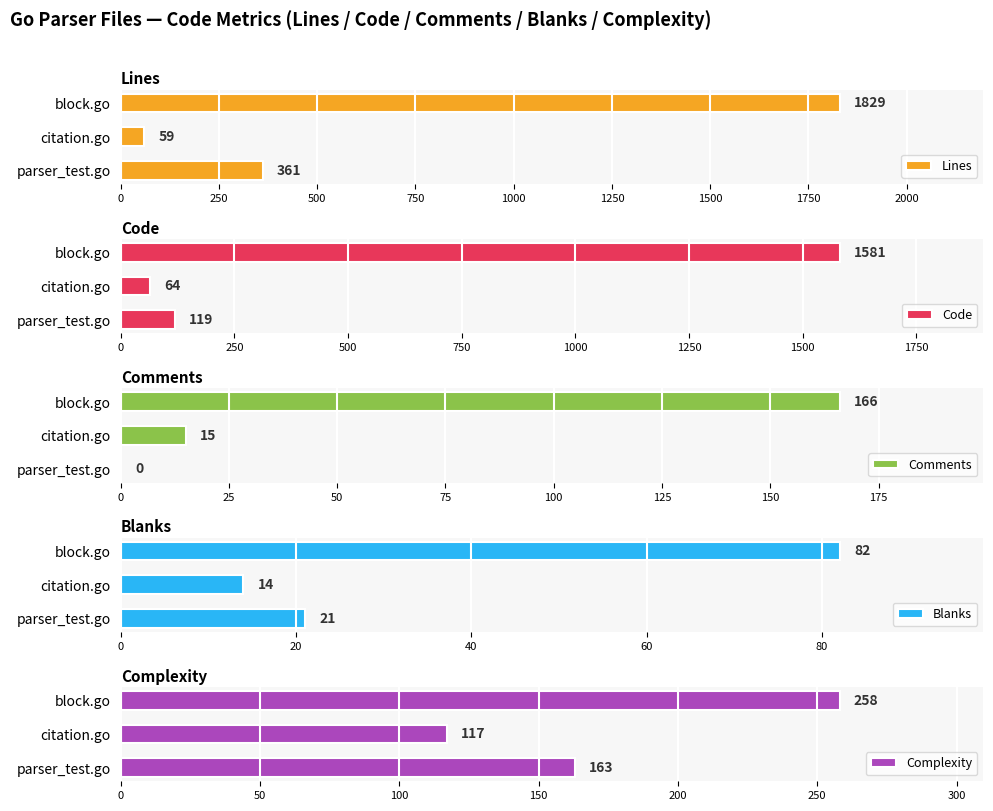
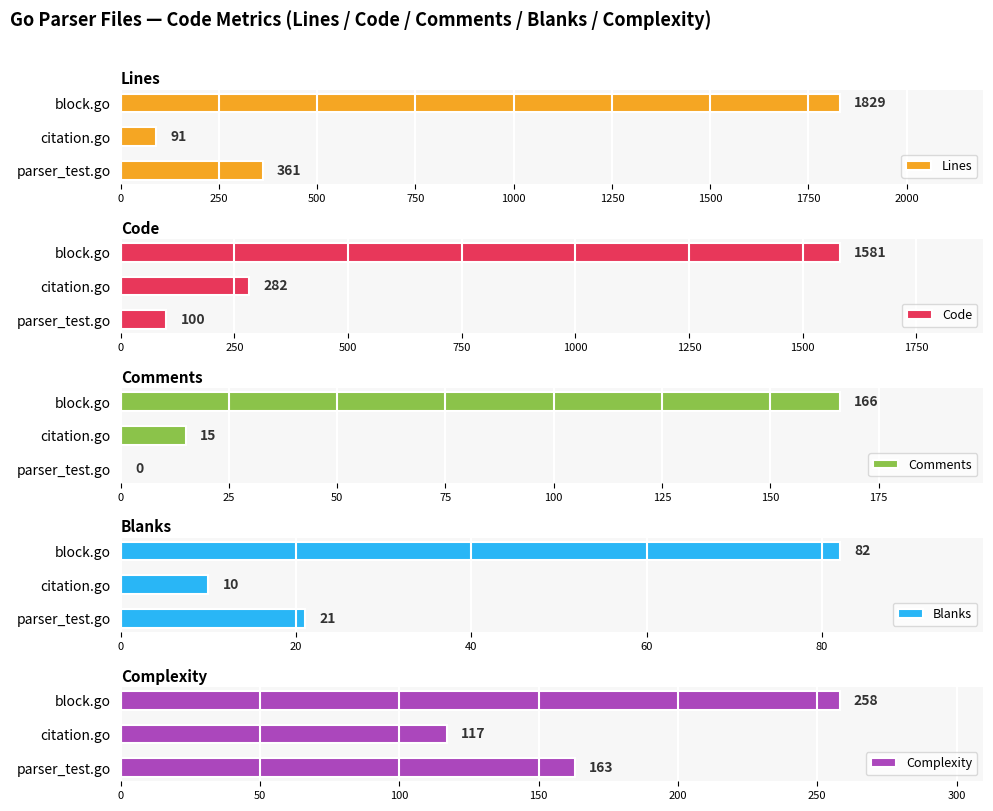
Lines, citation.go: 59 -> 91
Code, citation.go: 64 -> 282
Code, parser_test.go: 119 -> 100
Blanks, citation.go: 14 -> 10
